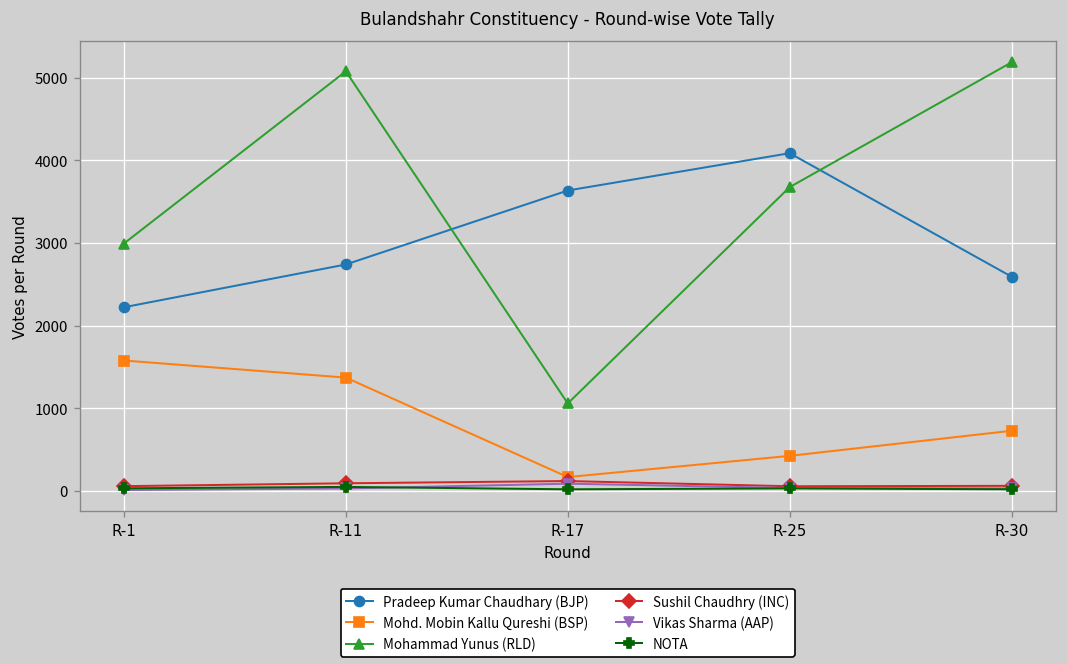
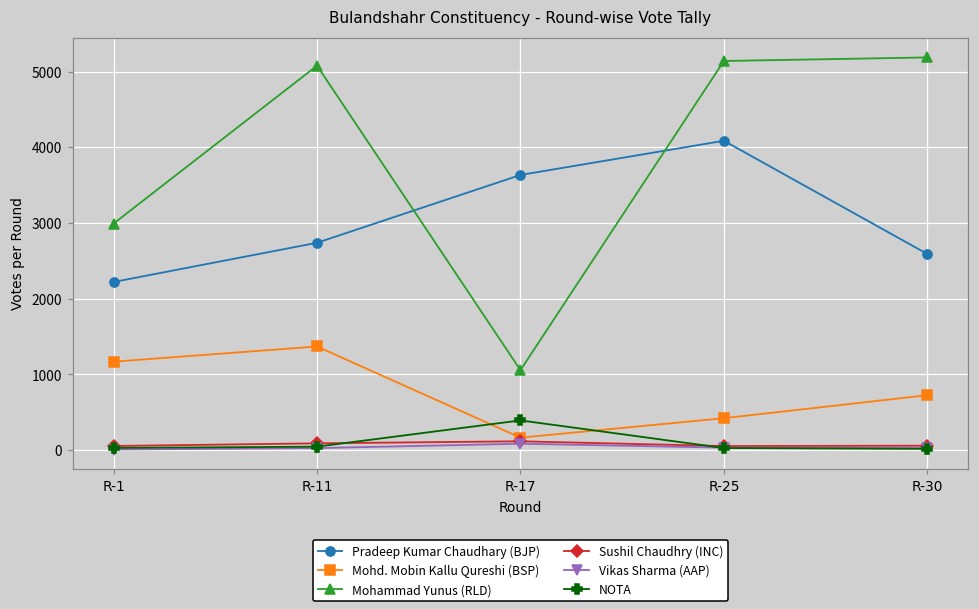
Mohd. Mobin Kallu Qureshi (BSP), R-1: 1600 -> 1200
NOTA, R-17: 0 -> 400
Mohammad Yunus (RLD), R-25: 3700 -> 5100
